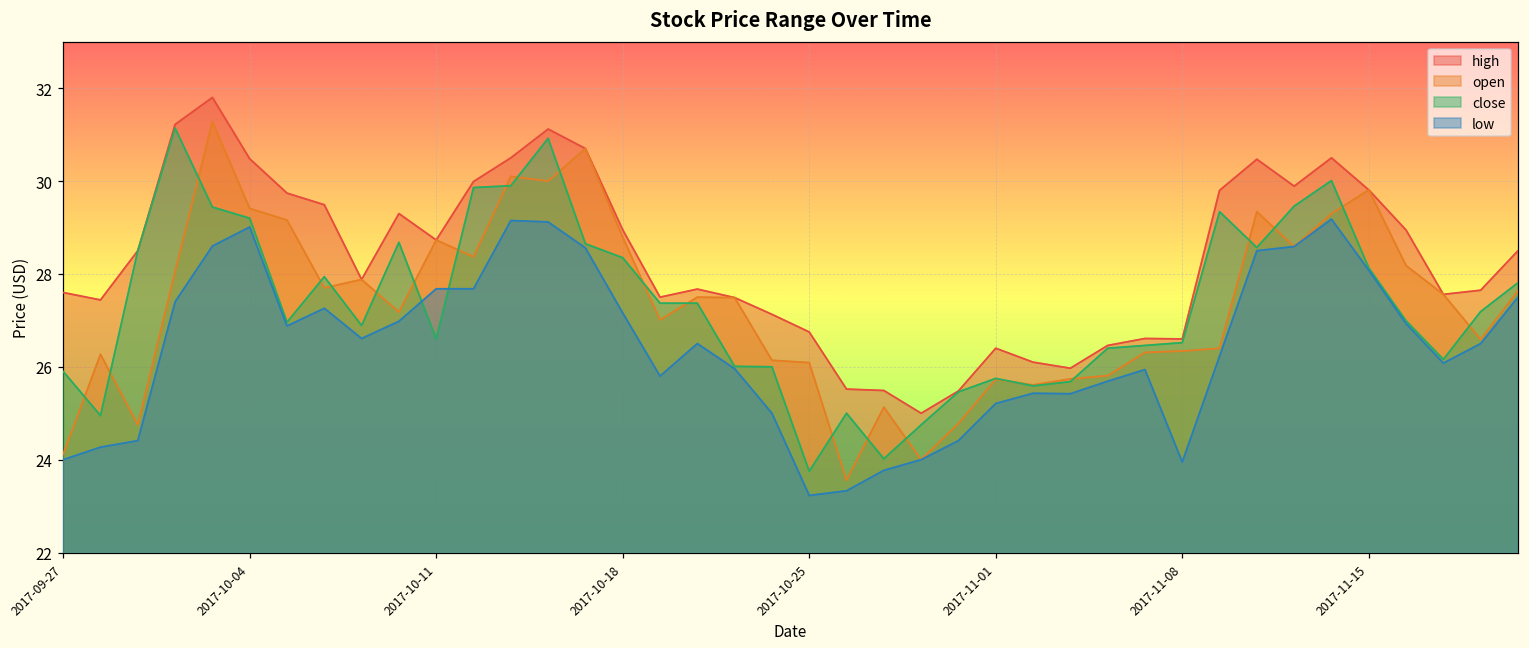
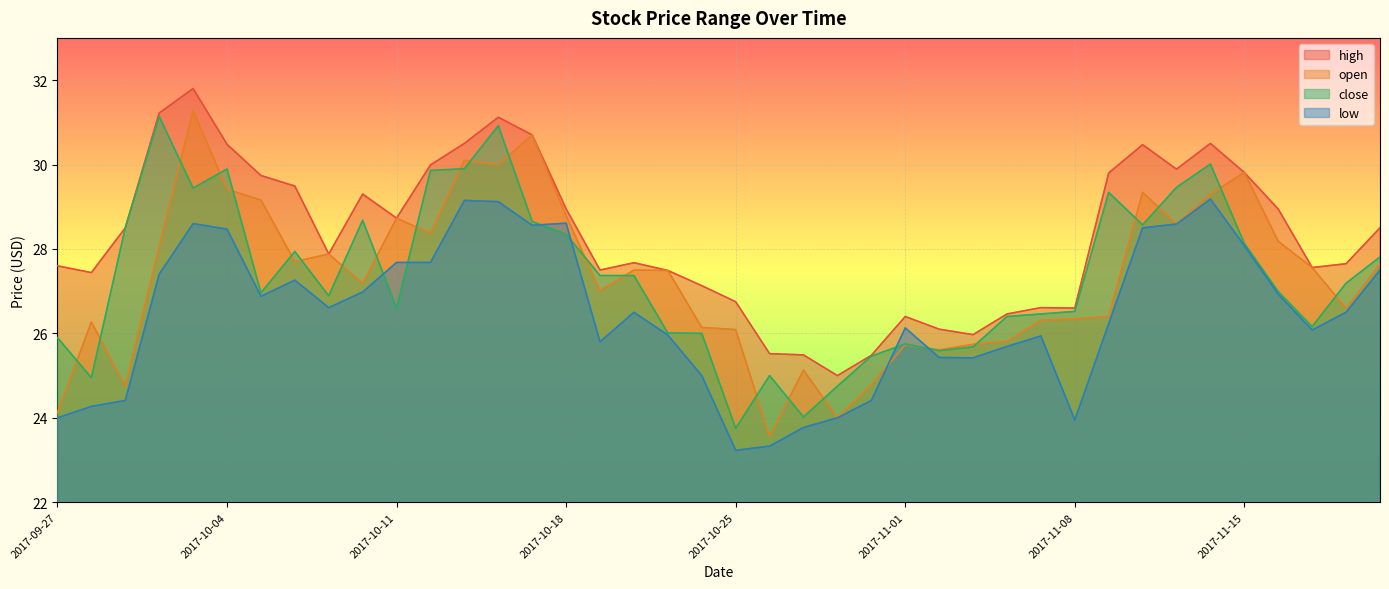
close, 2017-10-04: 29.2 -> 29.9
low, 2017-10-04: 29.0 -> 28.5
low, 2017-10-18: 27.2 -> 28.6
low, 2017-11-01: 25.2 -> 26.1
